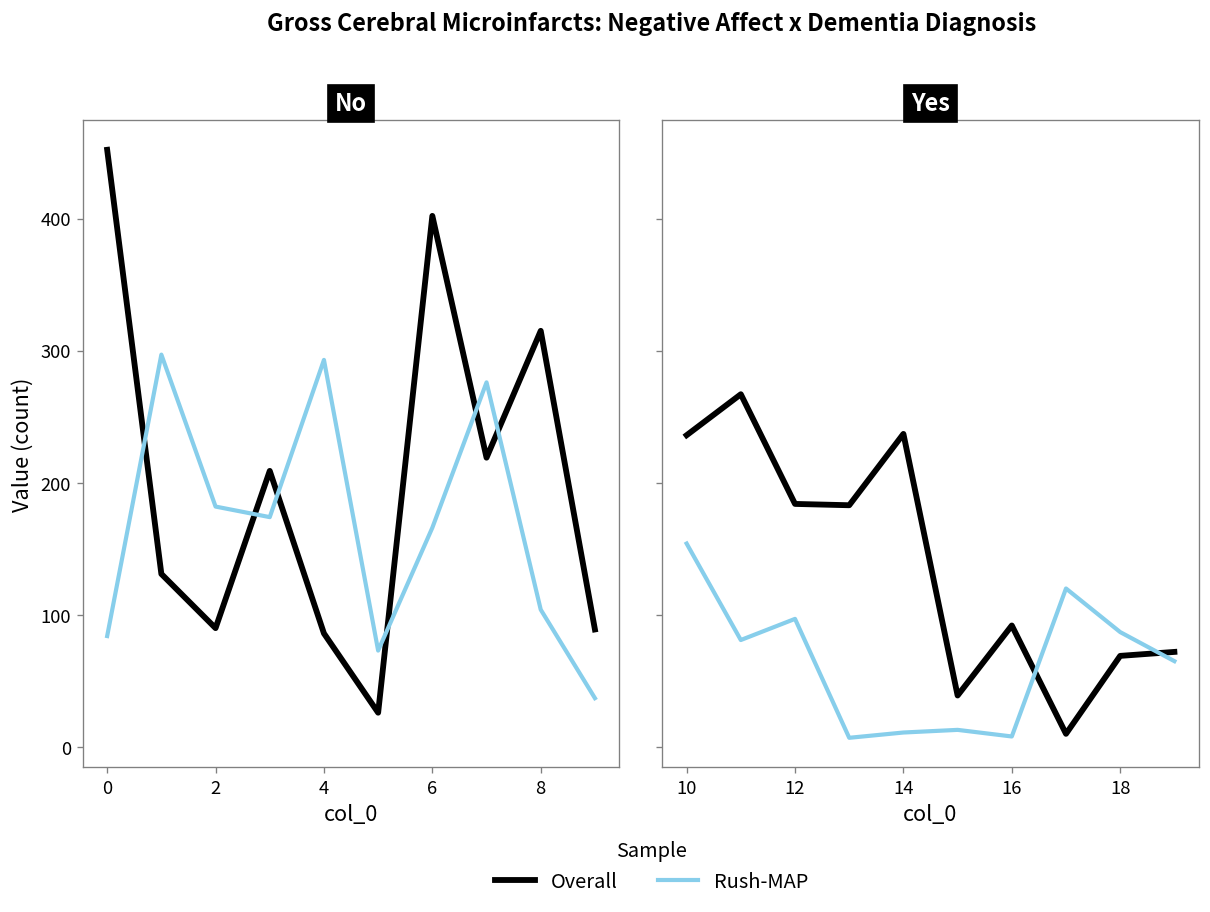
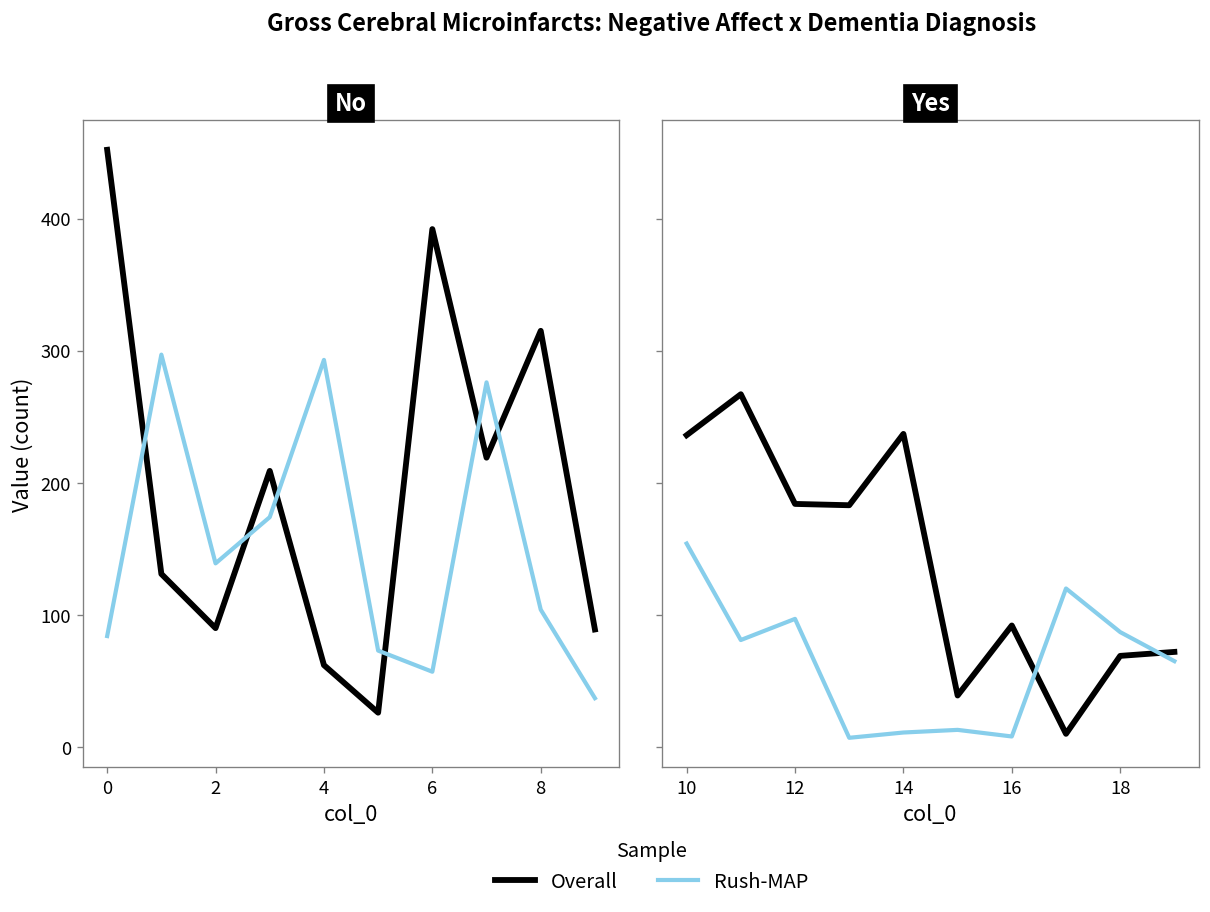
No, Rush-MAP, 2: 182 -> 139
No, Overall, 4: 86 -> 62
No, Overall, 6: 402 -> 392
No, Rush-MAP, 6: 166 -> 57
